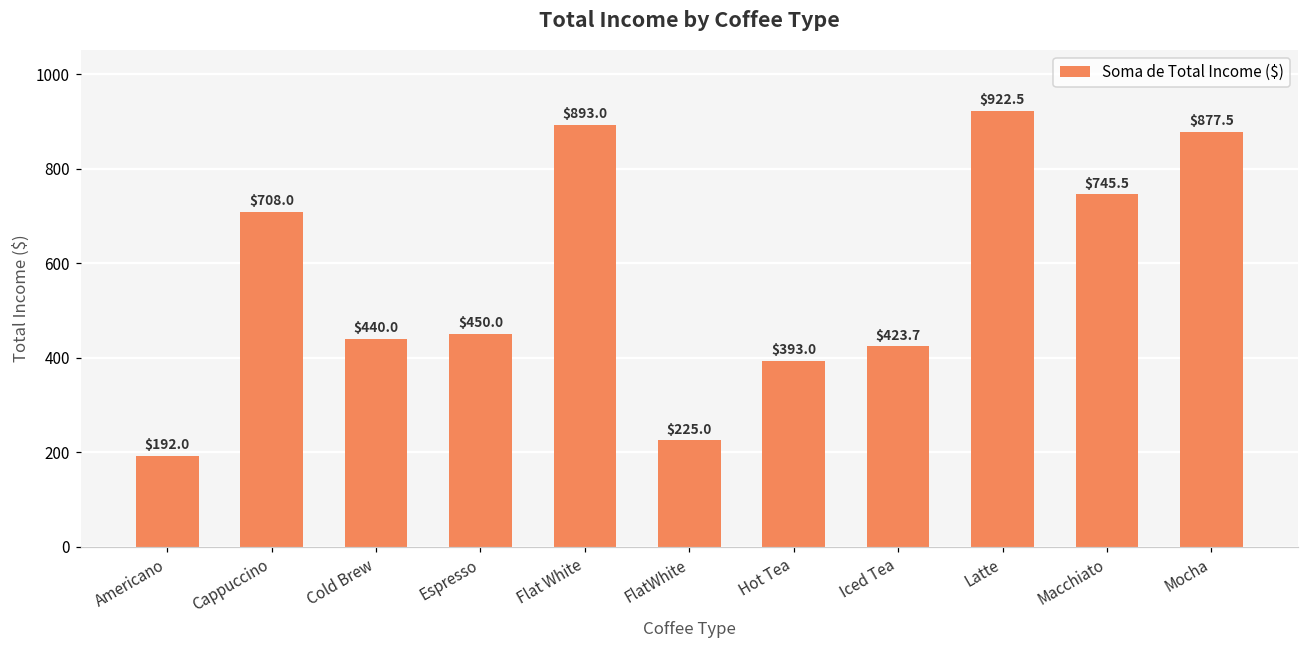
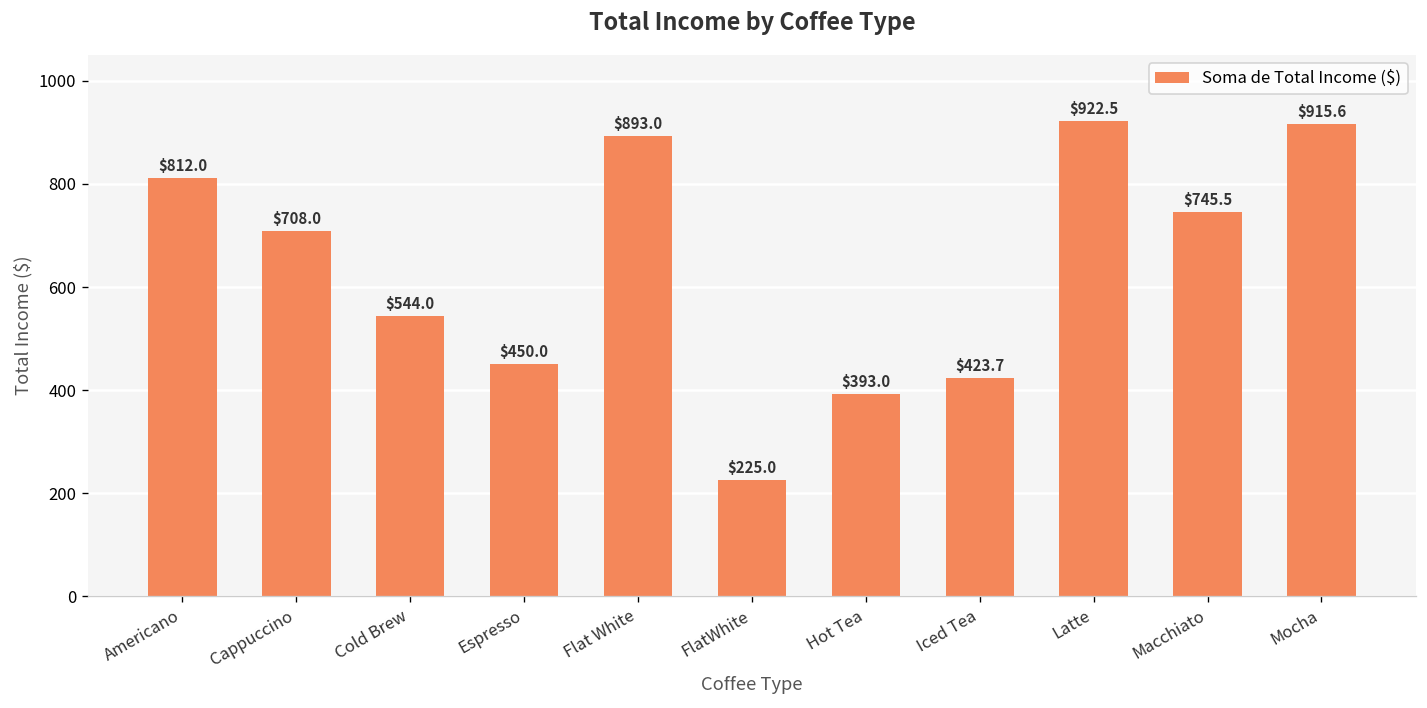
Americano: $192.0 -> $812.0
Cold Brew: $440.0 -> $544.0
Mocha: $877.5 -> $915.6
